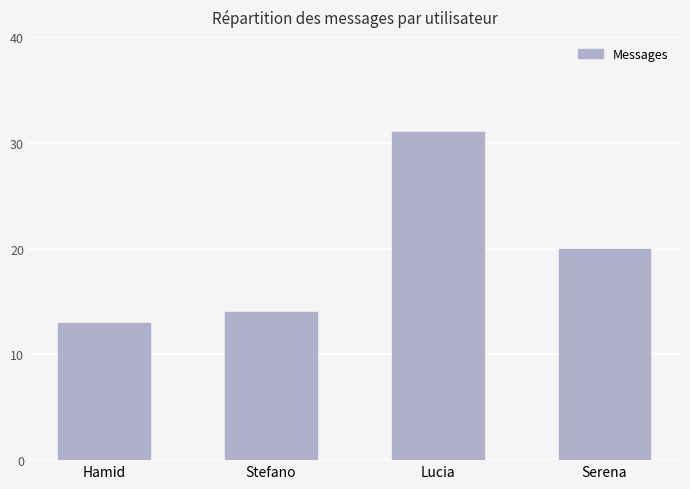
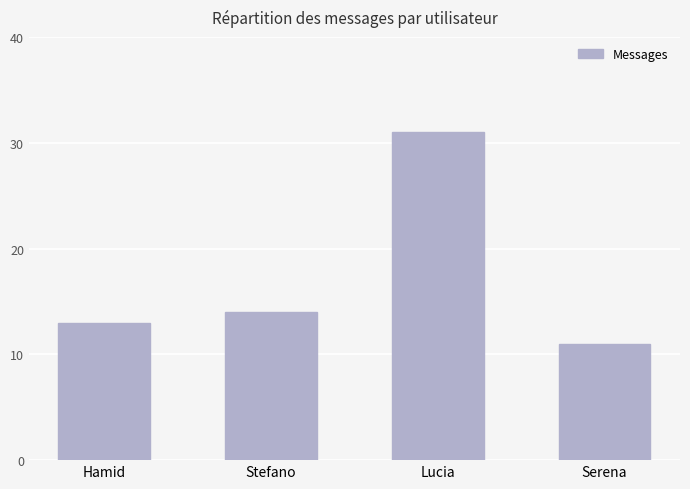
Serena: 20 -> 11
